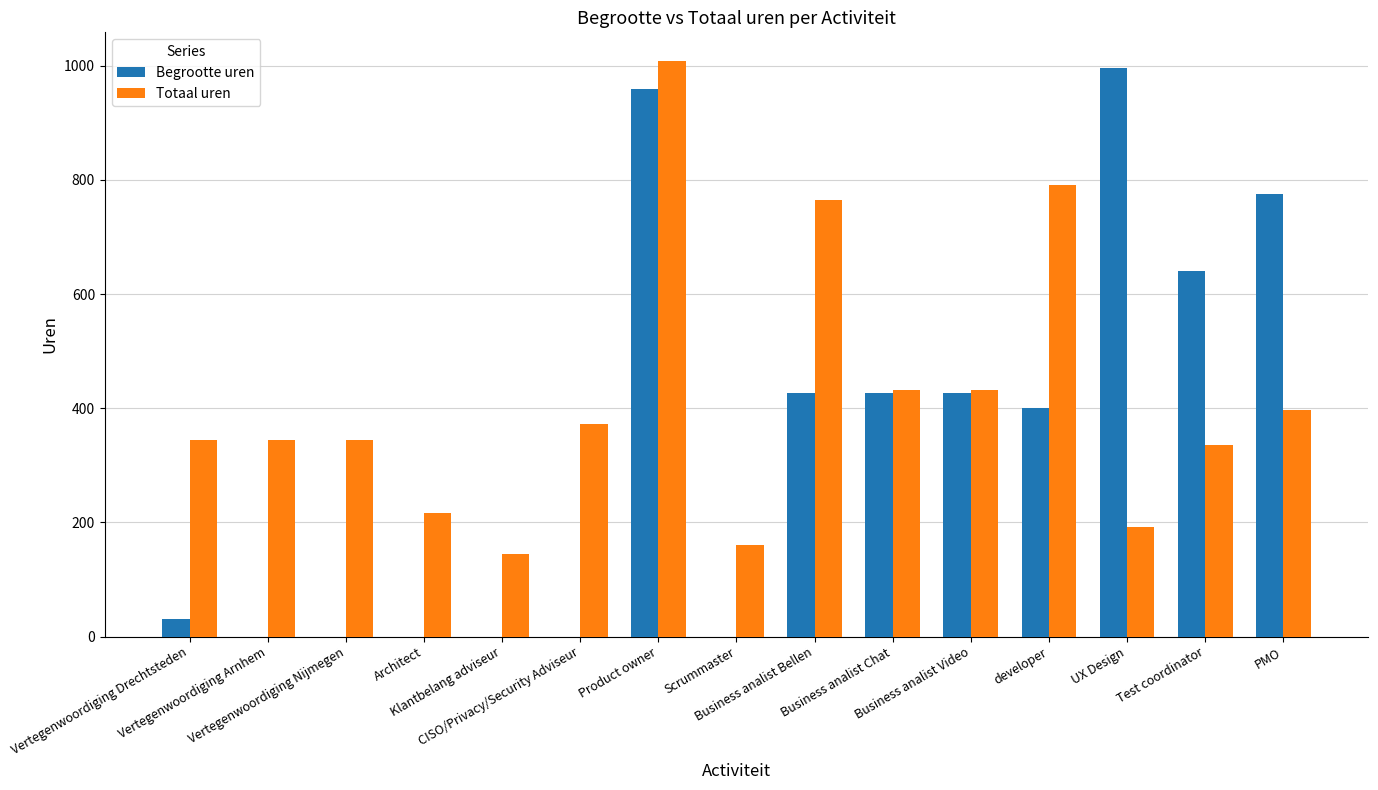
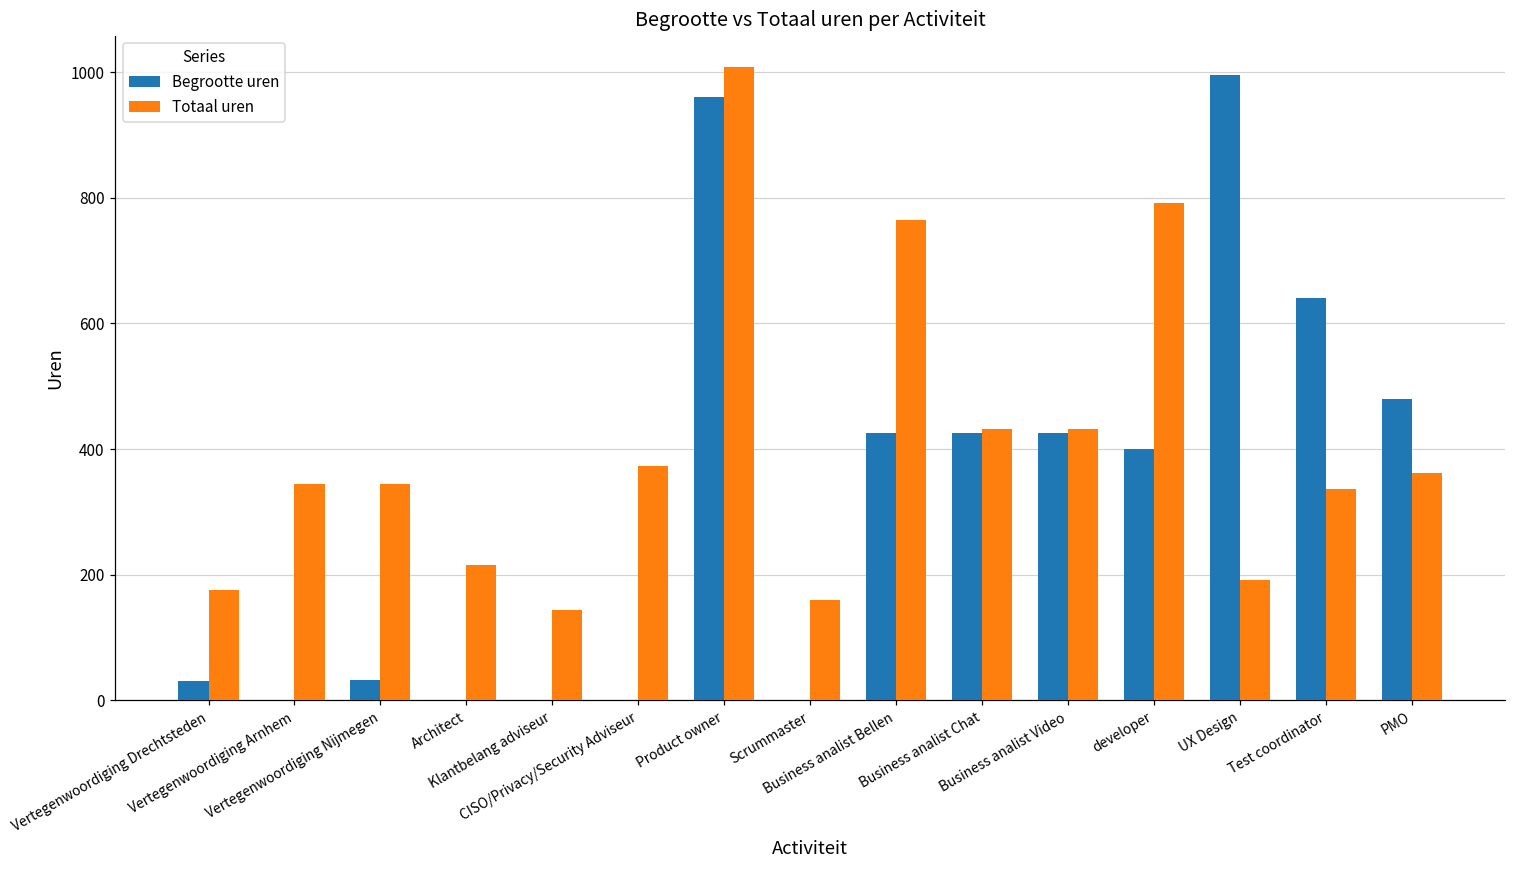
Totaal uren, Vertegenwoordiging Drechtsteden: 340 -> 180
Begrootte uren, Vertegenwoordiging Nijmegen: 0 -> 30
Begrootte uren, PMO: 780 -> 480
Totaal uren, PMO: 400 -> 360
